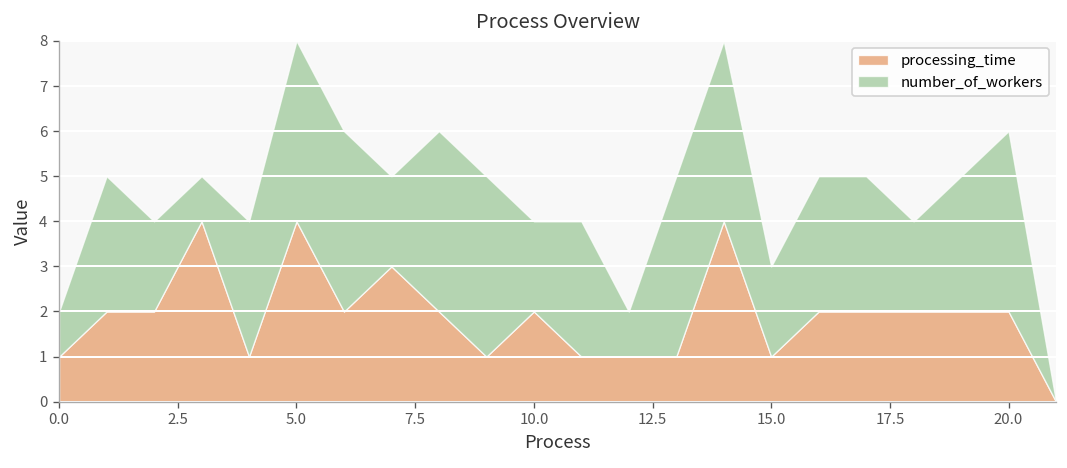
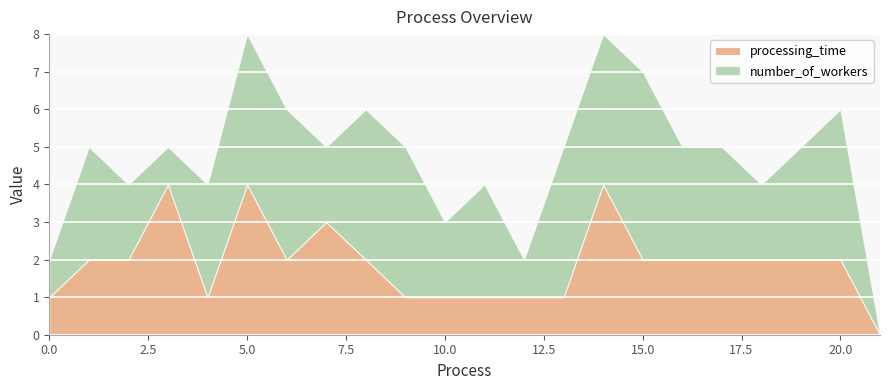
processing_time, 10.0: 2 -> 1
processing_time, 15.0: 1 -> 2
number_of_workers, 15.0: 2 -> 5
